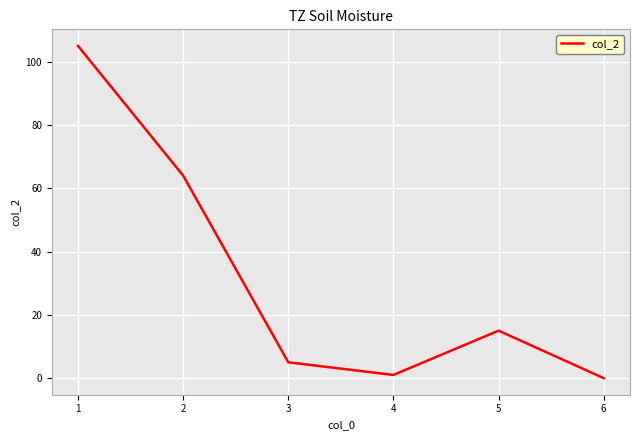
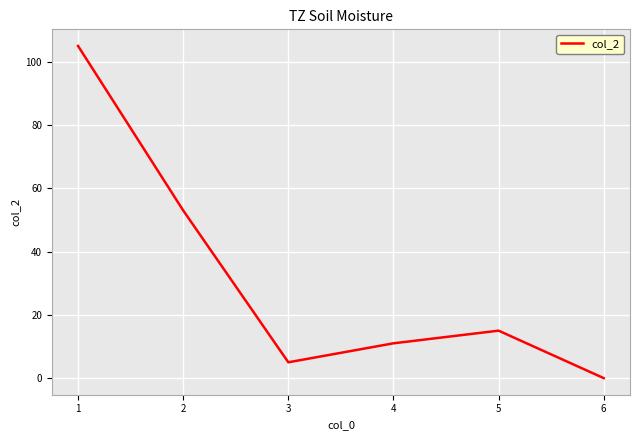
2: 64 -> 53
4: 1 -> 11
